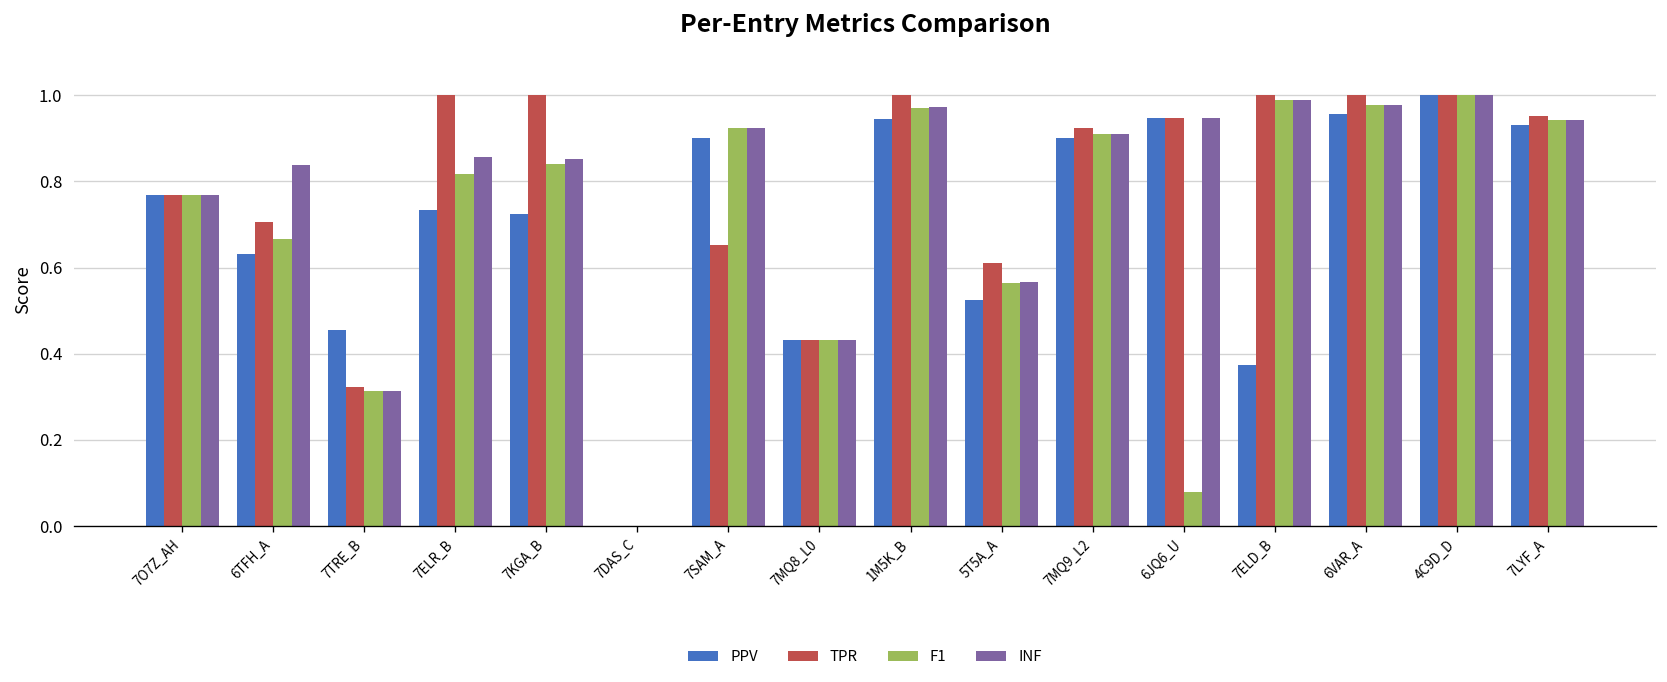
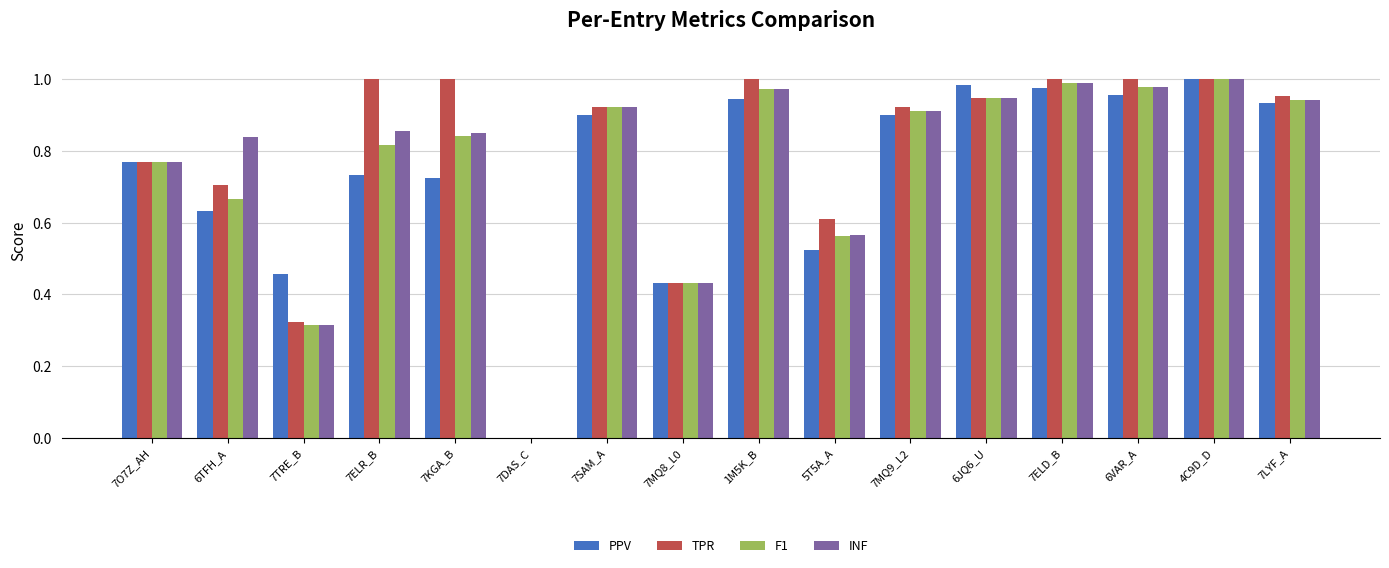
TPR, 7SAM_A: 0.65 -> 0.92
PPV, 6JQ6_U: 0.95 -> 0.98
F1, 6JQ6_U: 0.08 -> 0.95
PPV, 7ELD_B: 0.37 -> 0.98
